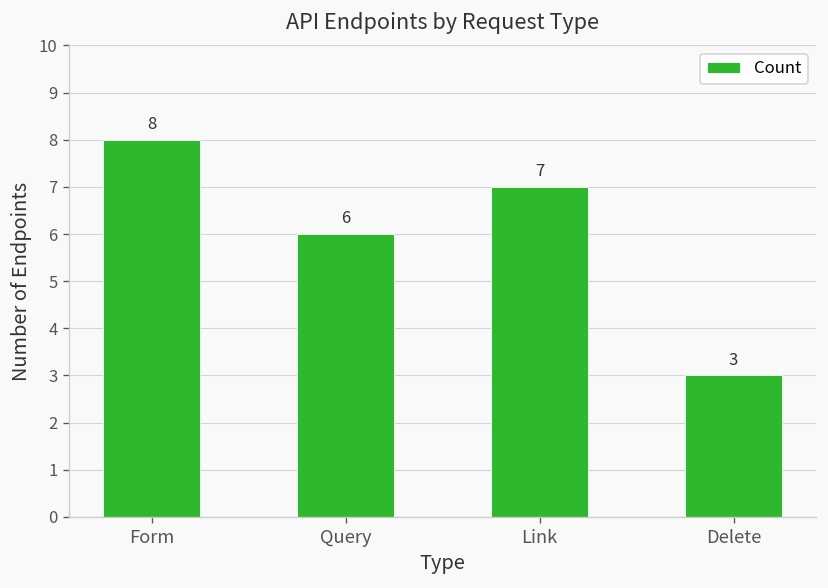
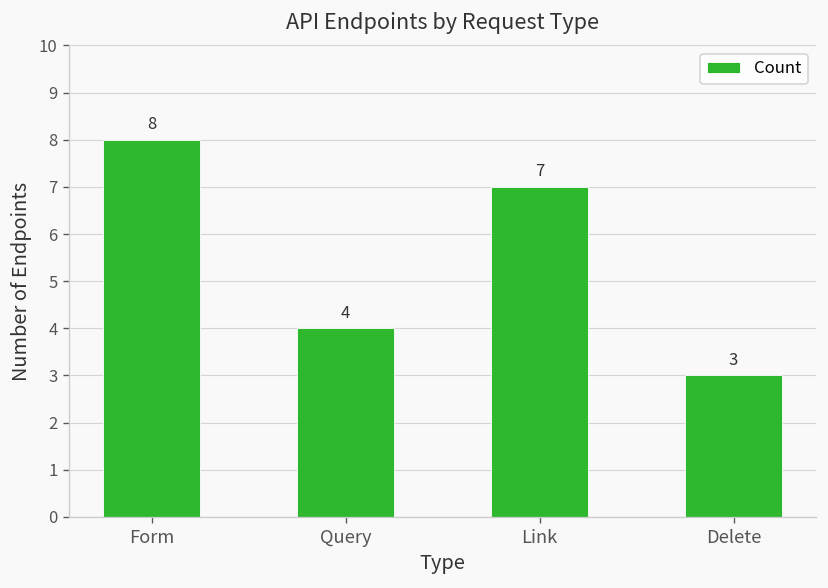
Query: 6 -> 4
